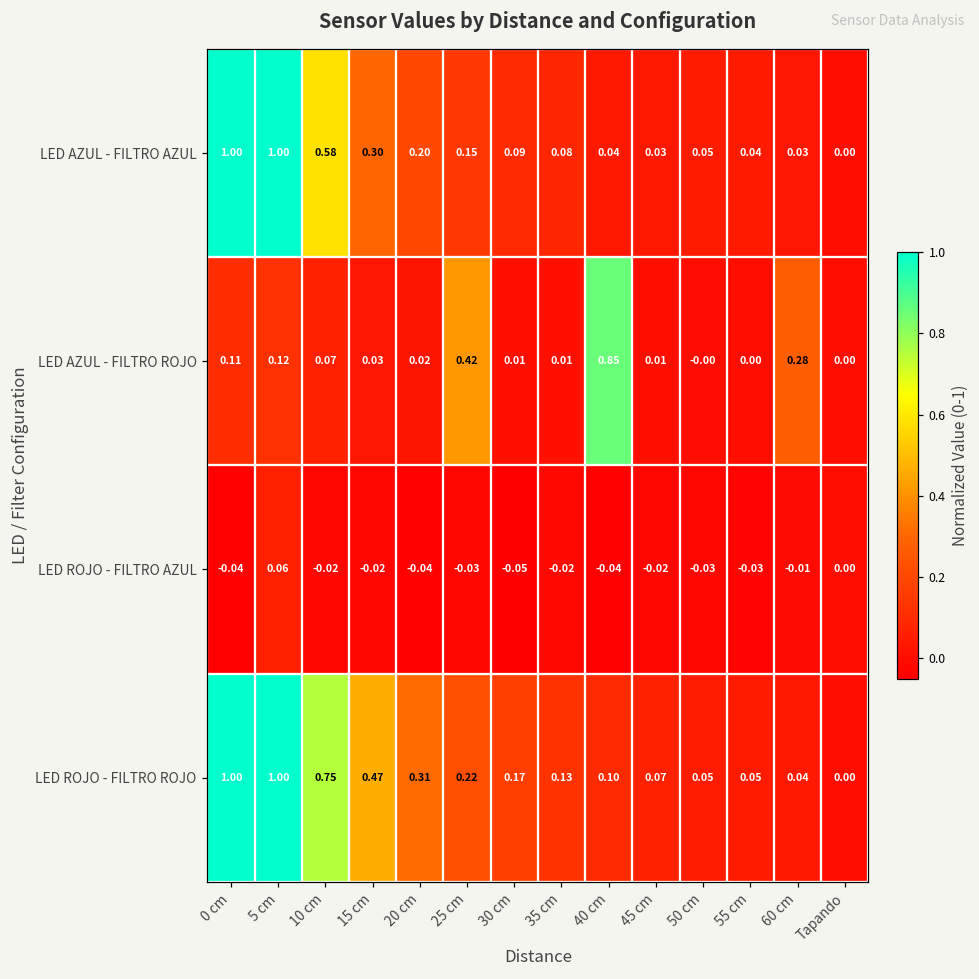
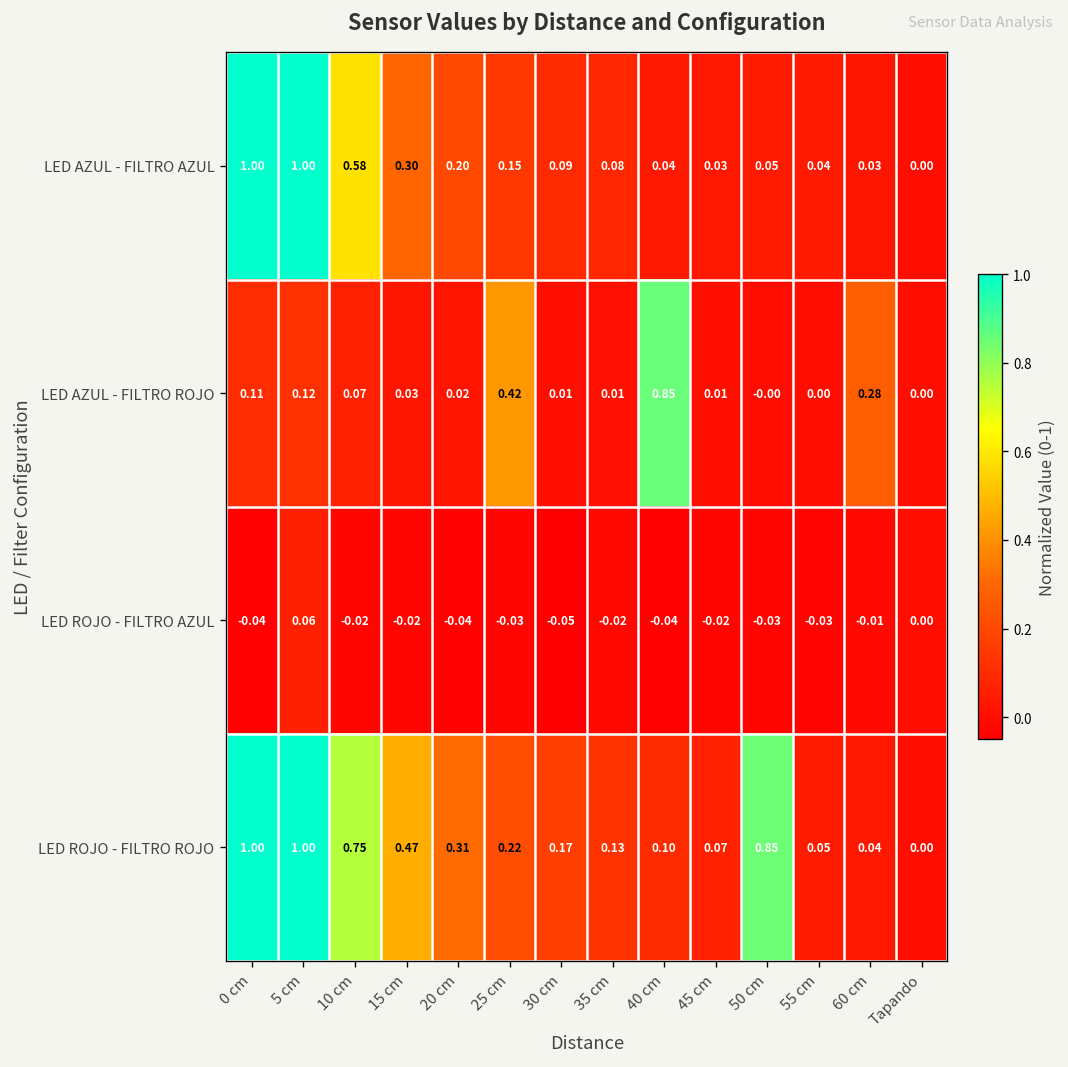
LED ROJO - FILTRO ROJO, 50 cm: 0.05 -> 0.85
